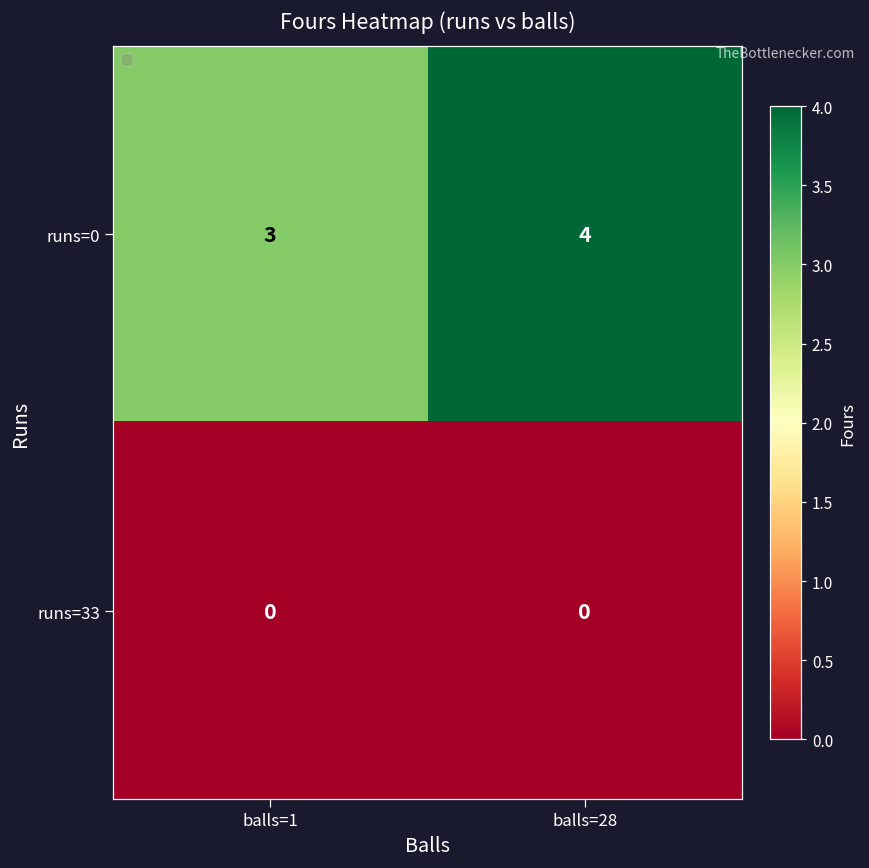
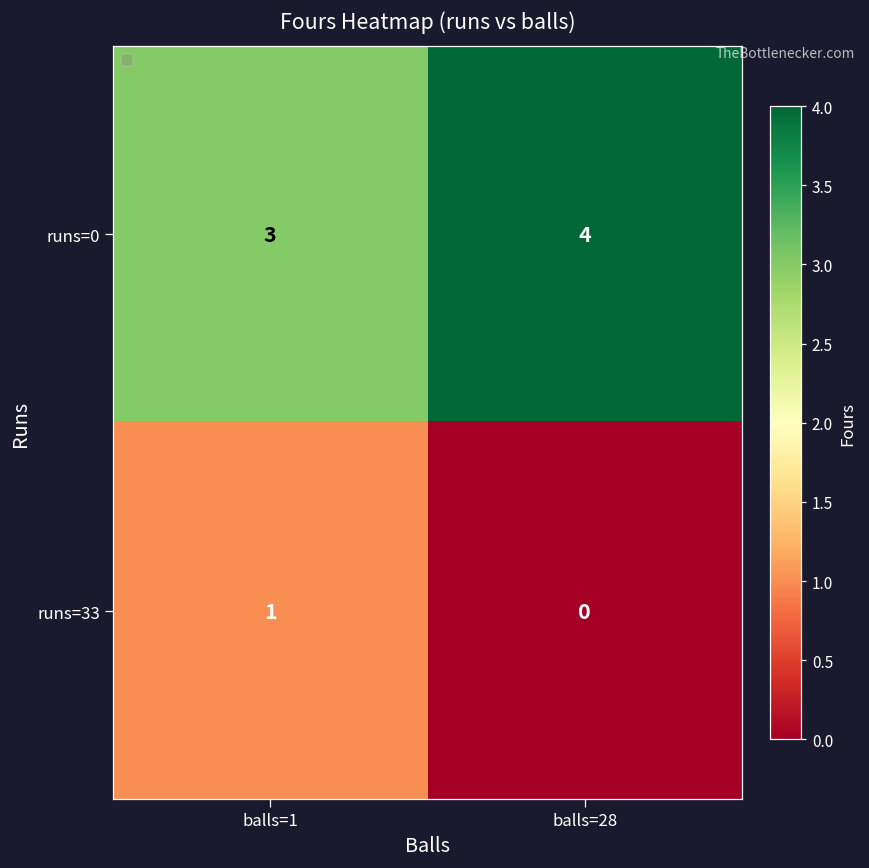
runs=33, balls=1: 0 -> 1
